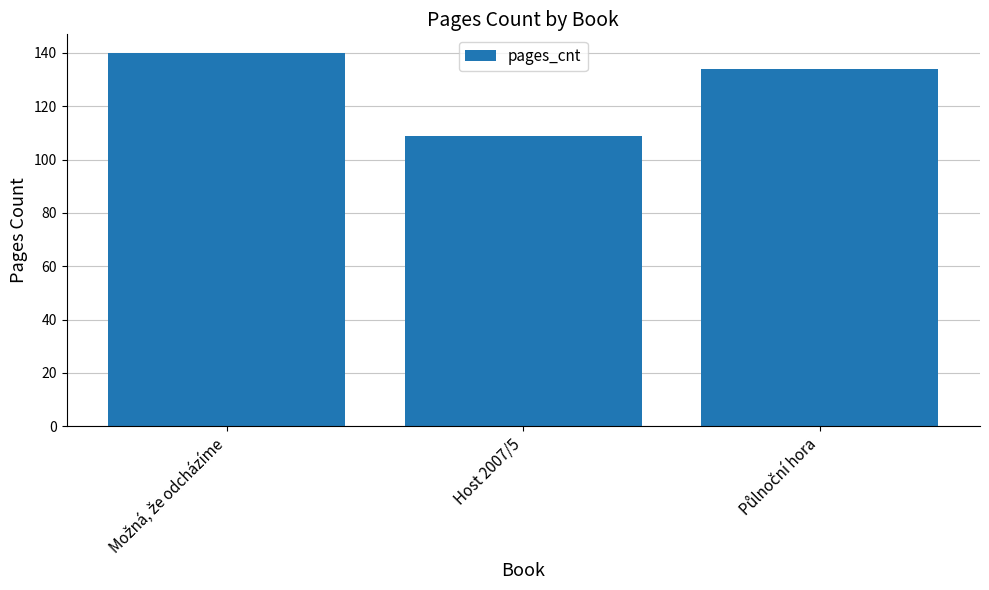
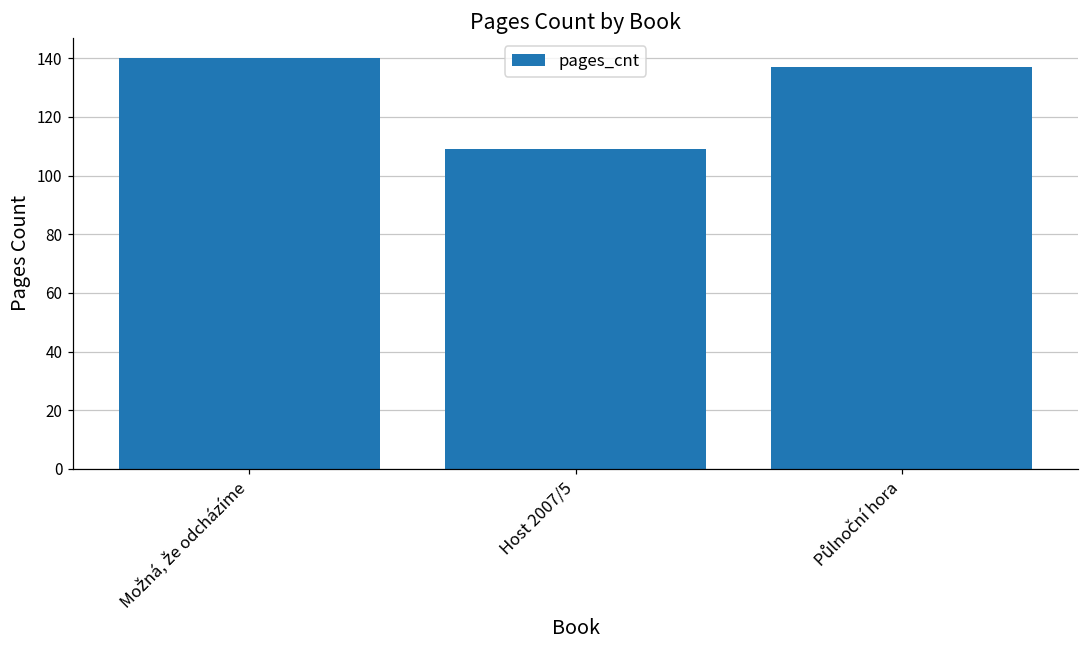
Půlnoční hora: 134 -> 137
